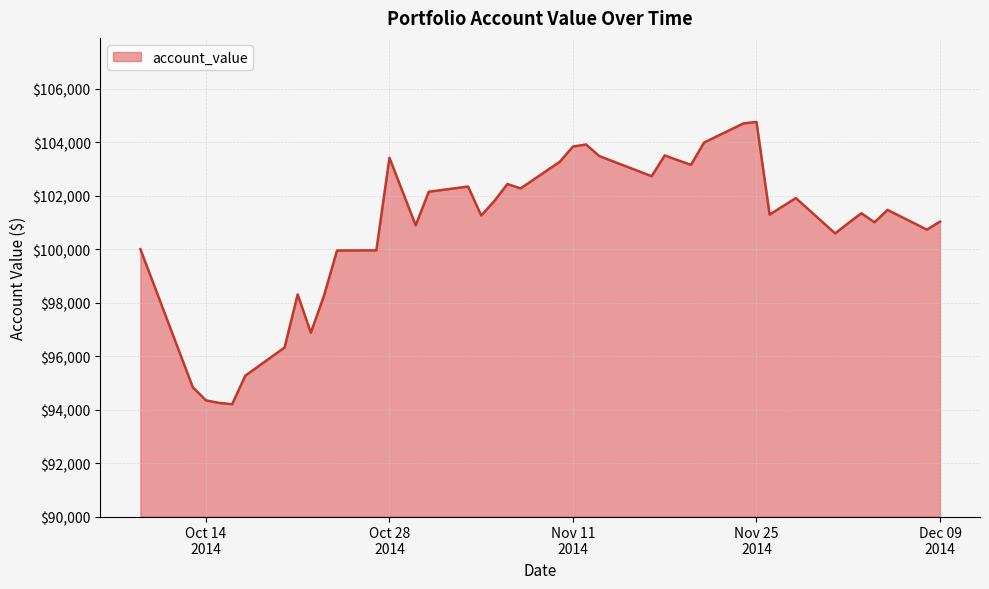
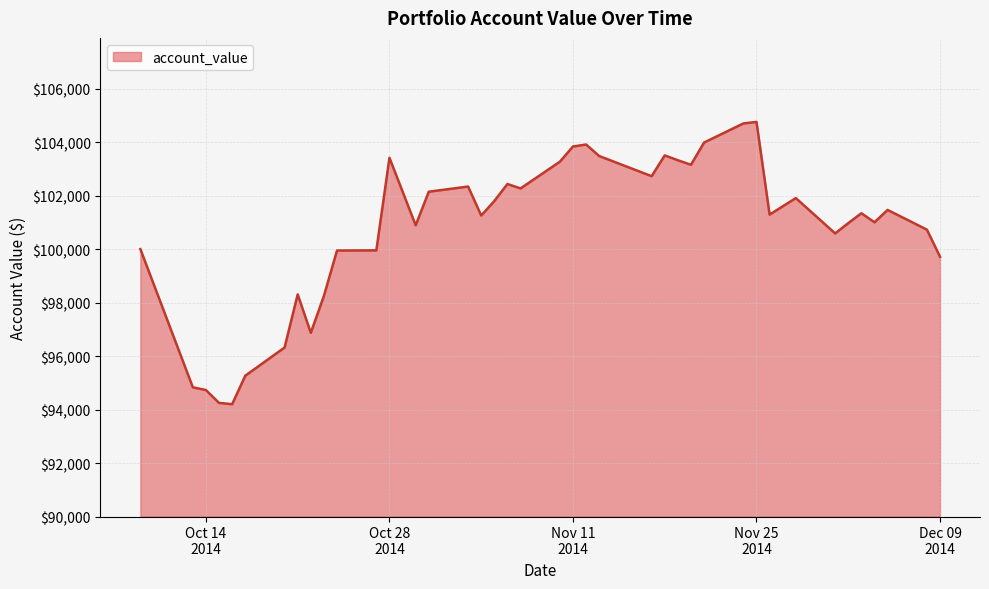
Oct 14 2014: $94,300 -> $94,700
Dec 09 2014: $101,000 -> $99,700
